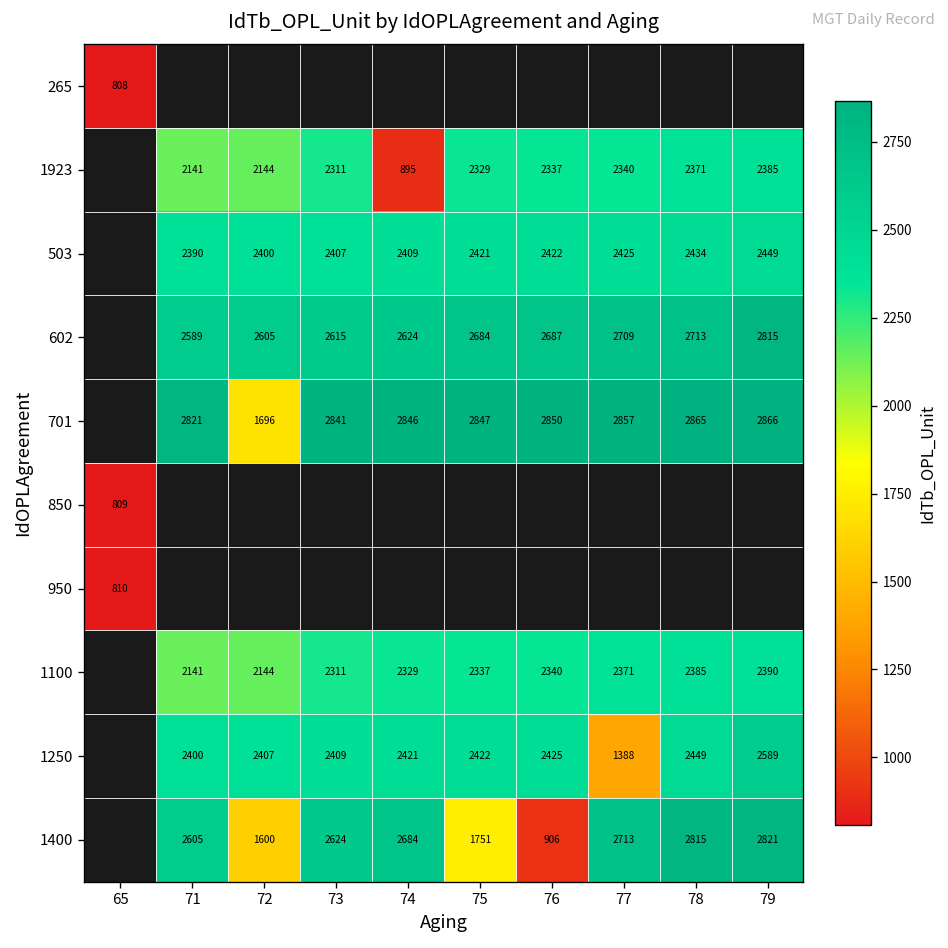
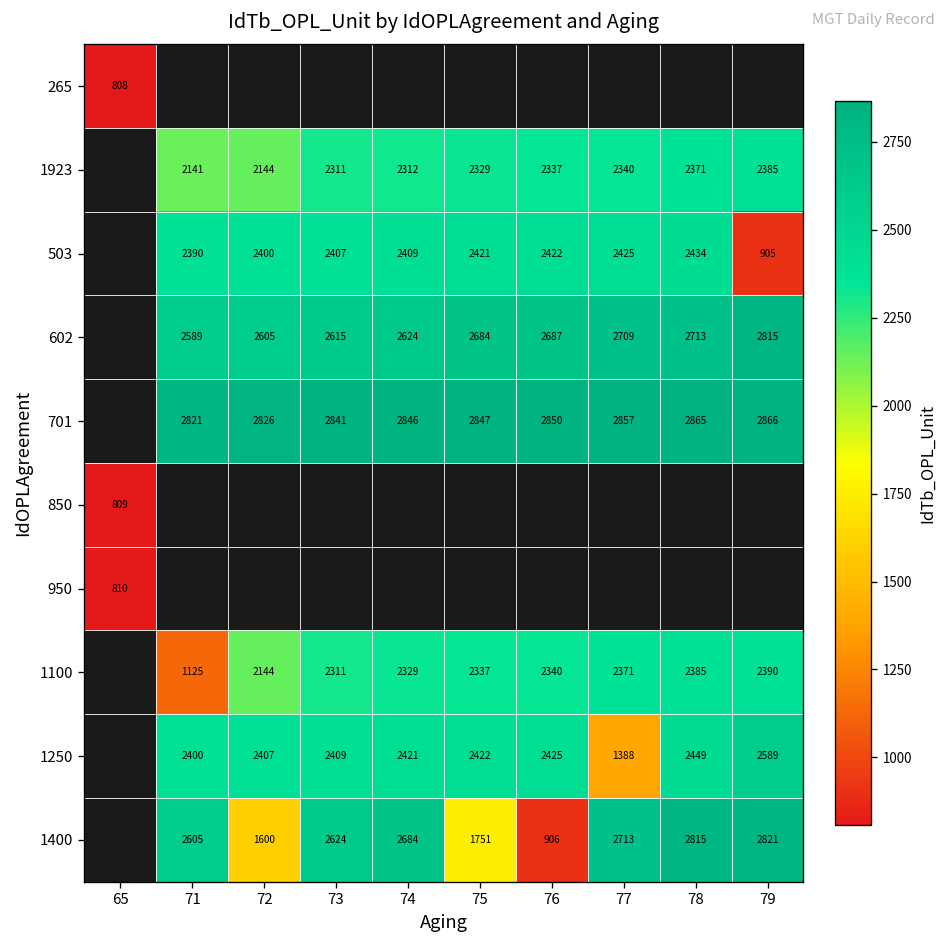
1923, 74: 895 -> 2312
503, 79: 2449 -> 905
701, 72: 1696 -> 2826
1100, 71: 2141 -> 1125
